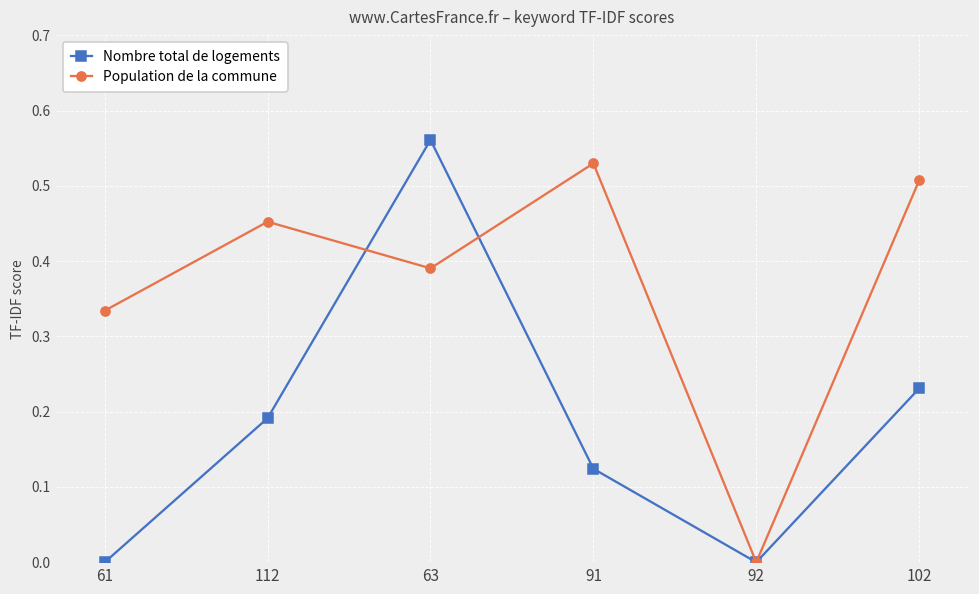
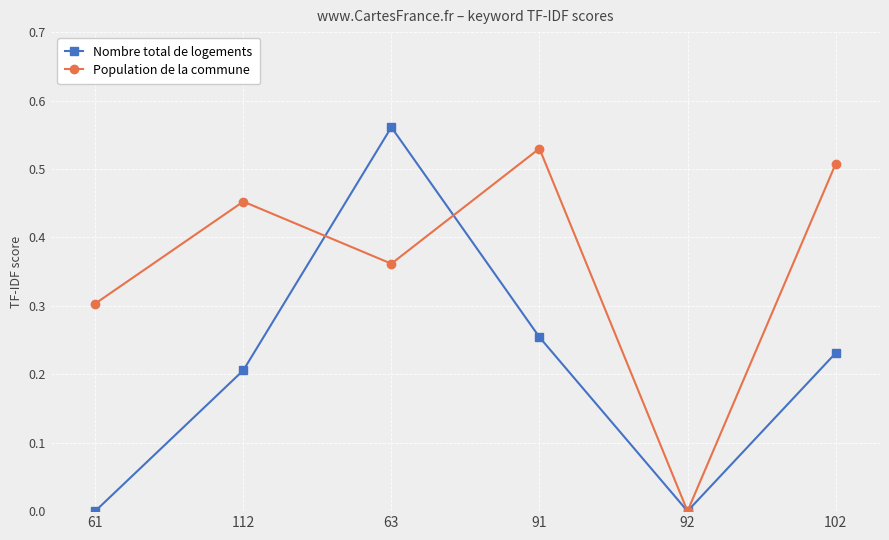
Population de la commune, 61: 0.33 -> 0.30
Nombre total de logements, 112: 0.19 -> 0.21
Population de la commune, 63: 0.39 -> 0.36
Nombre total de logements, 91: 0.12 -> 0.25
